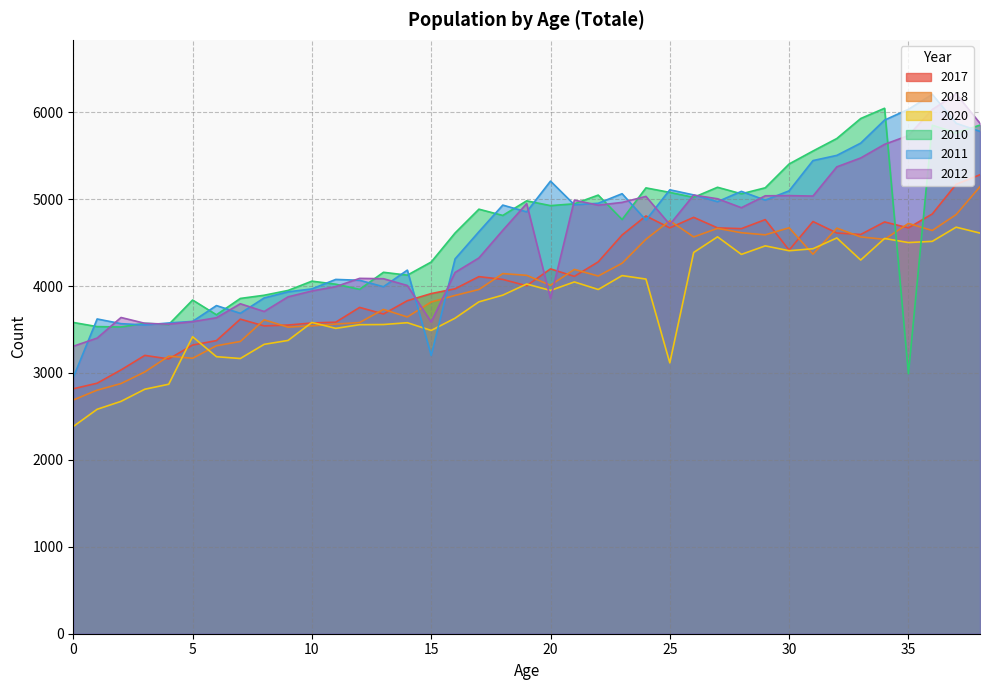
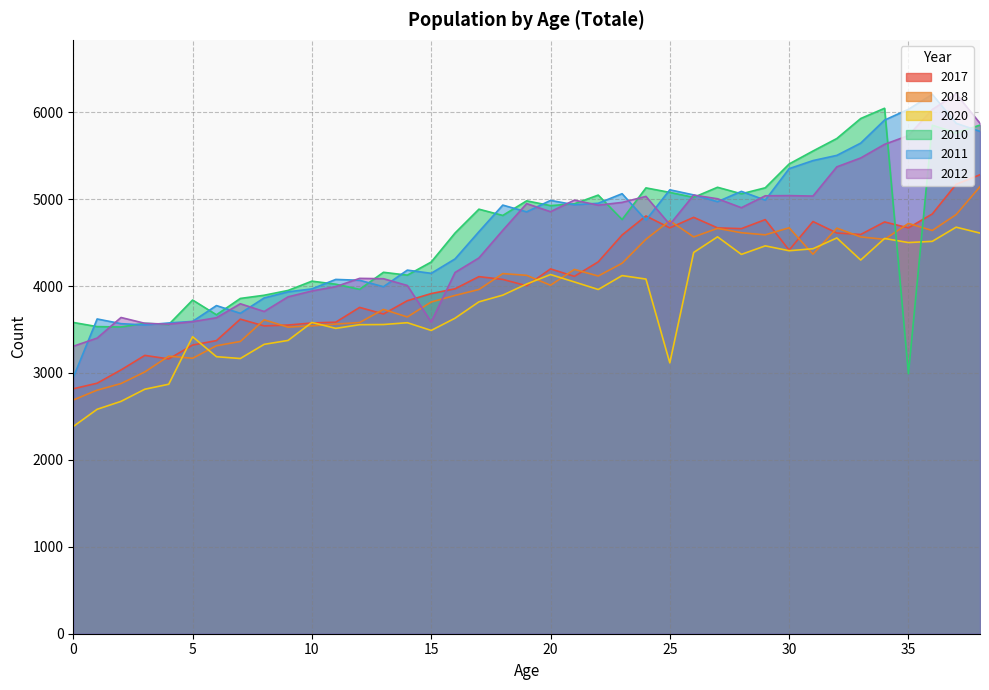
2011, 15: 3200 -> 4100
2020, 20: 3900 -> 4100
2011, 20: 5200 -> 5000
2012, 20: 3900 -> 4900
2011, 30: 5100 -> 5400
